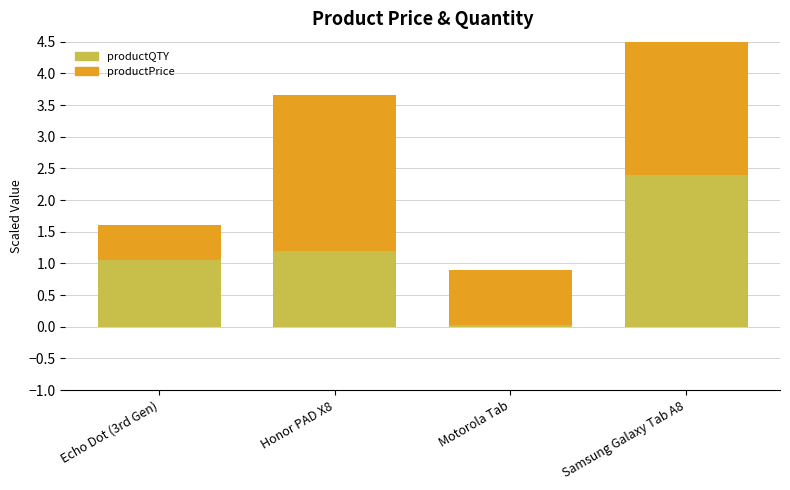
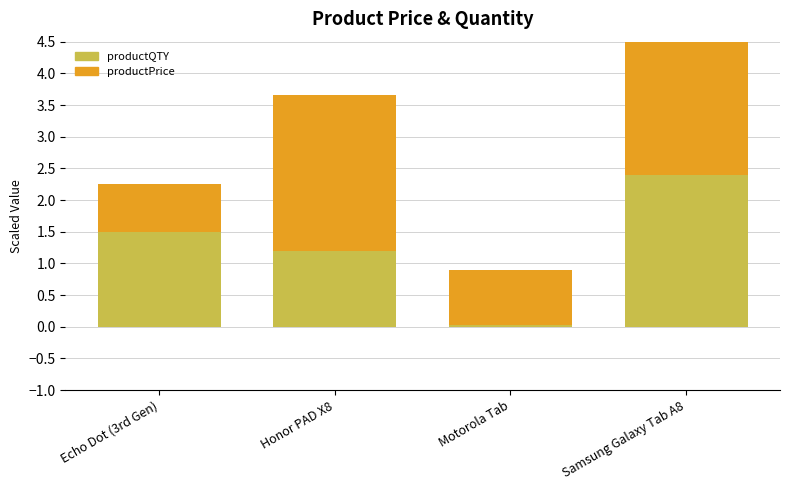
productQTY, Echo Dot (3rd Gen): 1.1 -> 1.5
productPrice, Echo Dot (3rd Gen): 0.6 -> 0.8
